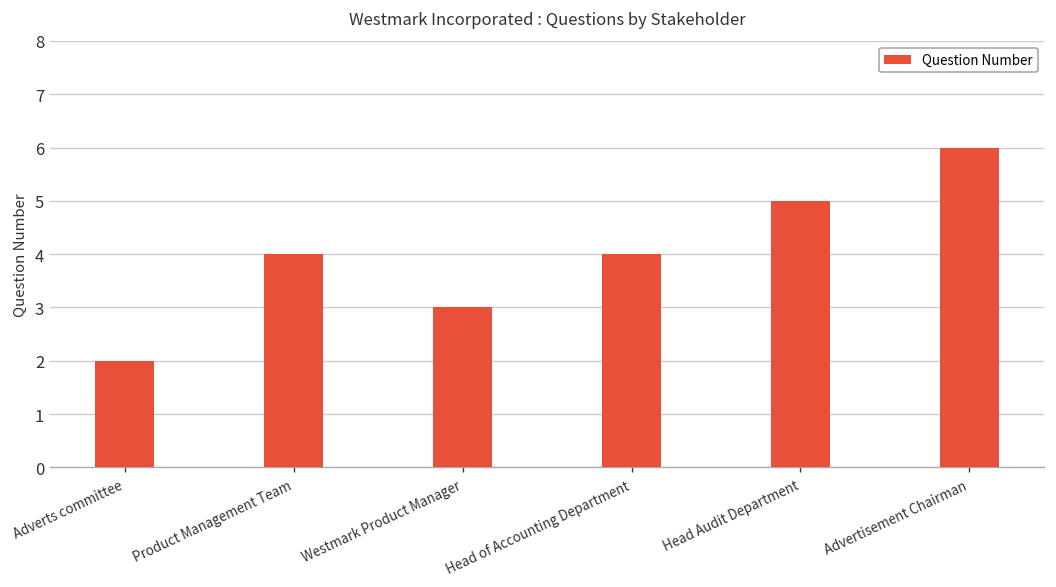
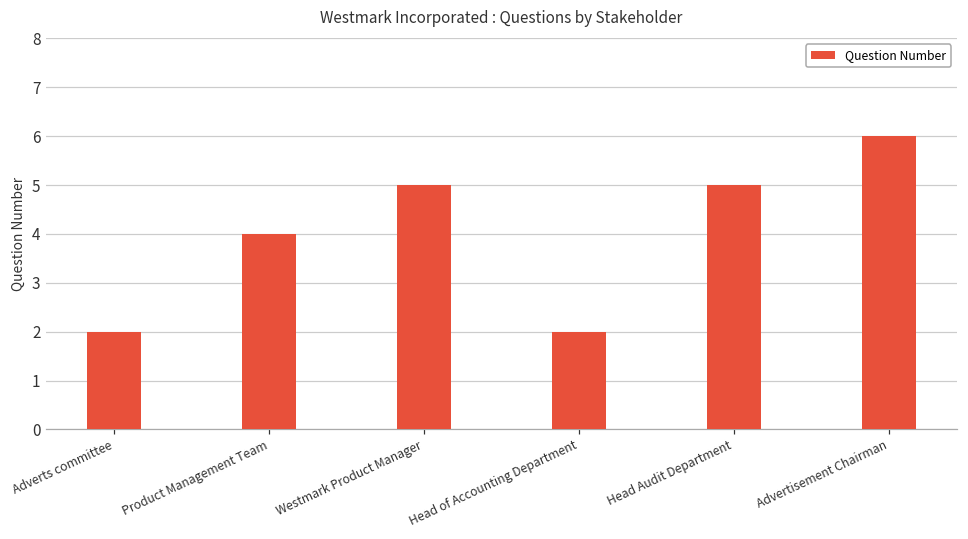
Westmark Product Manager: 3 -> 5
Head of Accounting Department: 4 -> 2
